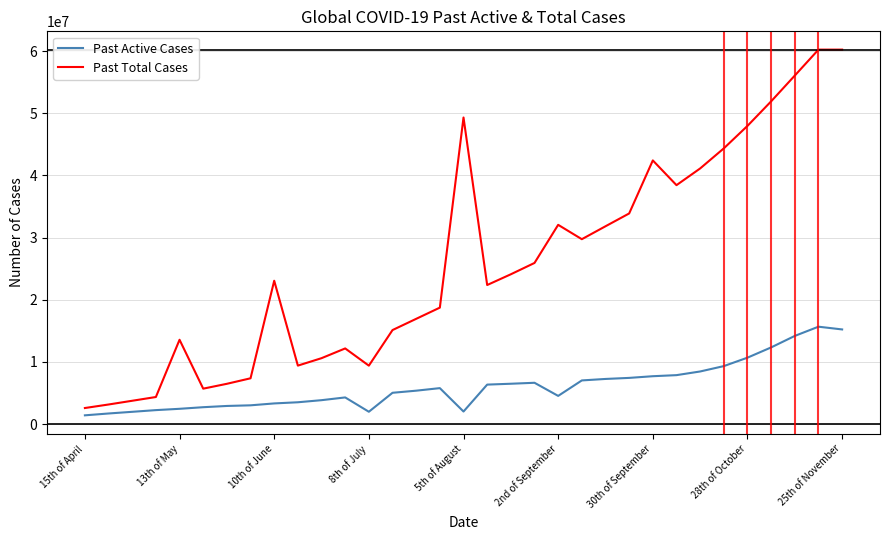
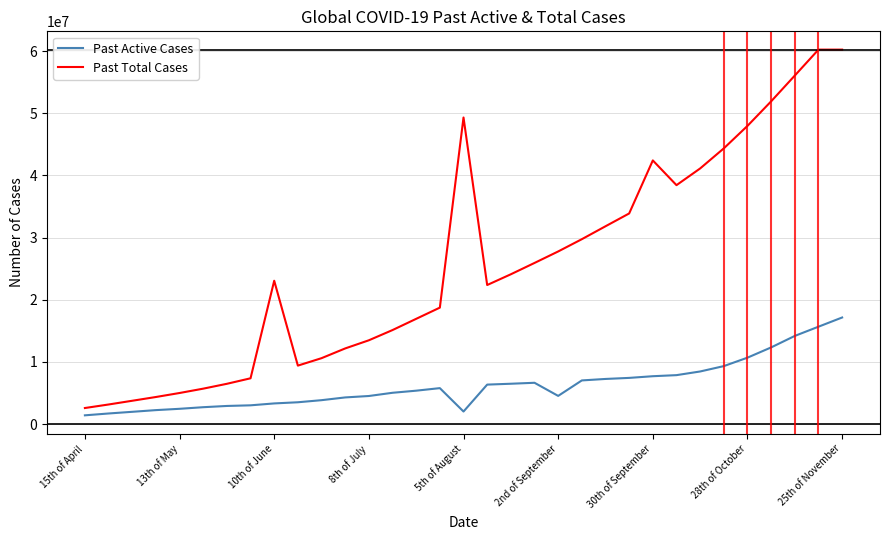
Past Total Cases, 13th of May: 14000000 -> 5000000
Past Active Cases, 8th of July: 2000000 -> 5000000
Past Total Cases, 8th of July: 9000000 -> 13000000
Past Total Cases, 2nd of September: 32000000 -> 28000000
Past Active Cases, 25th of November: 15000000 -> 17000000
